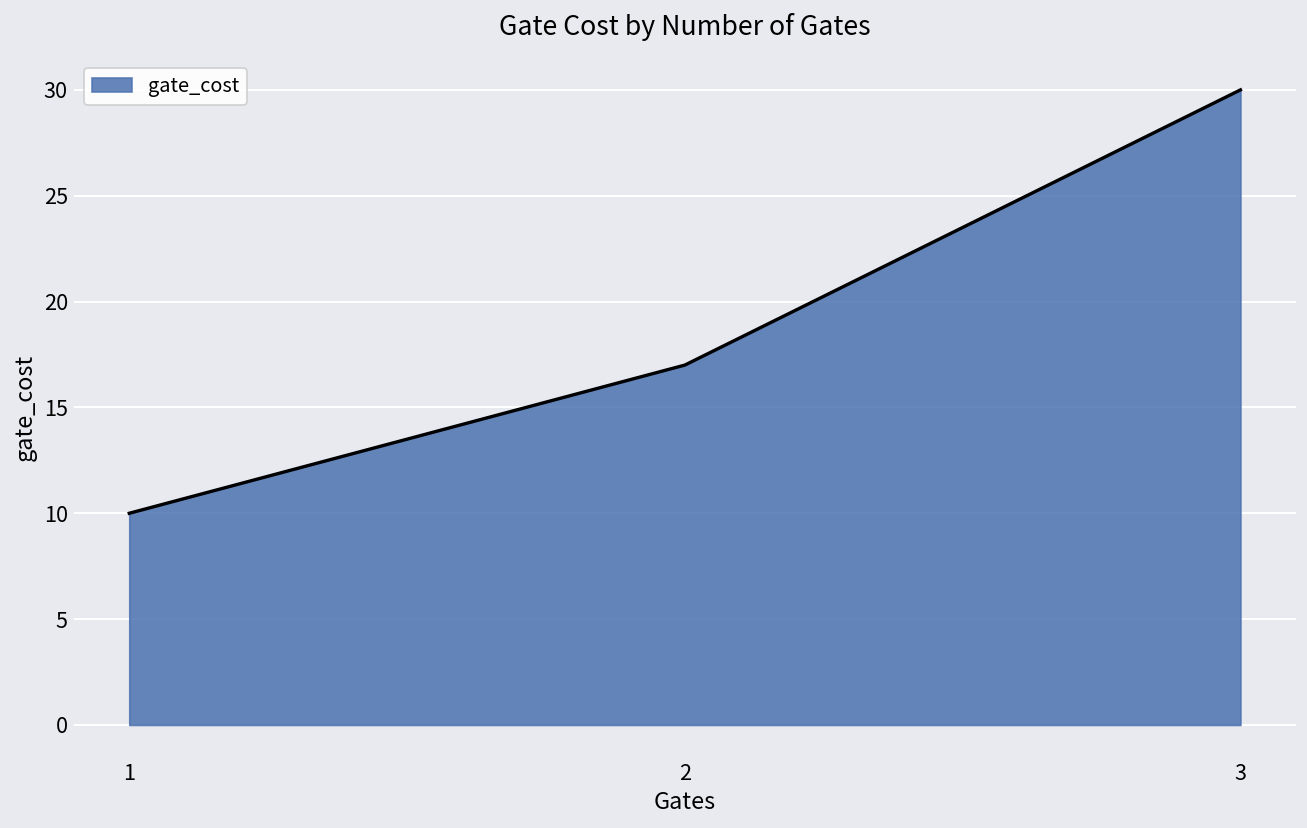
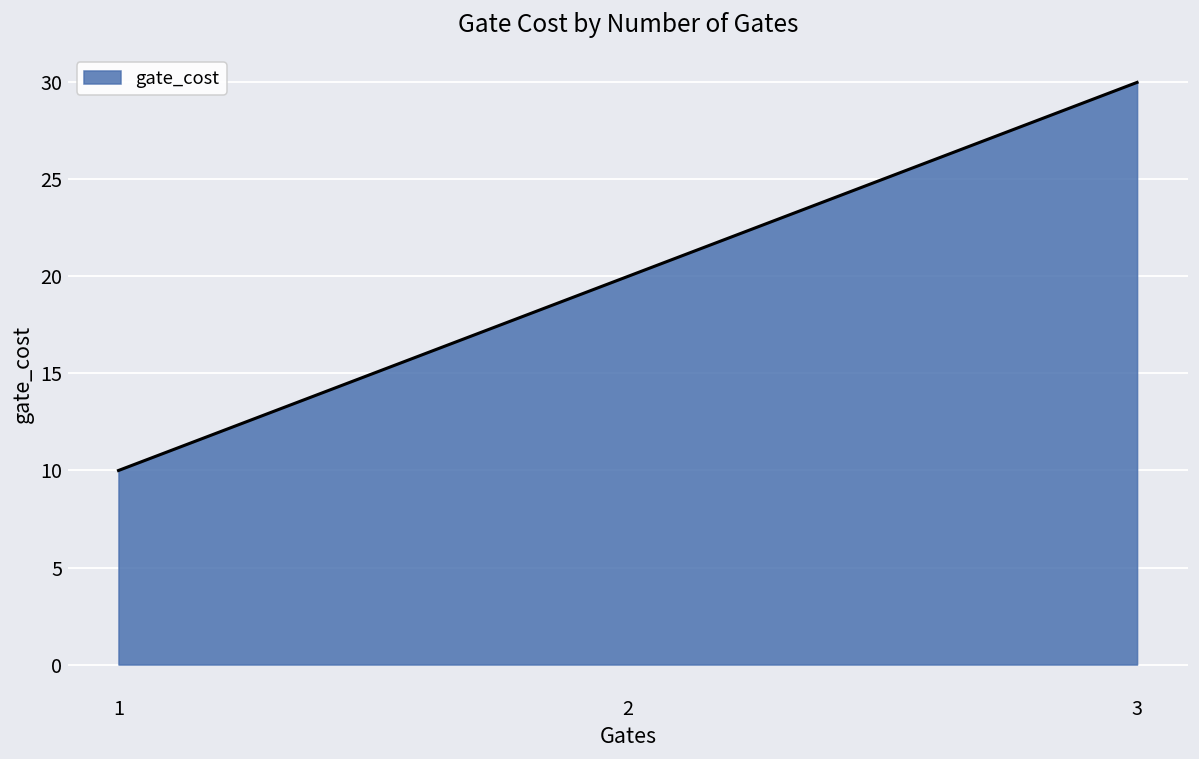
2: 17 -> 20
